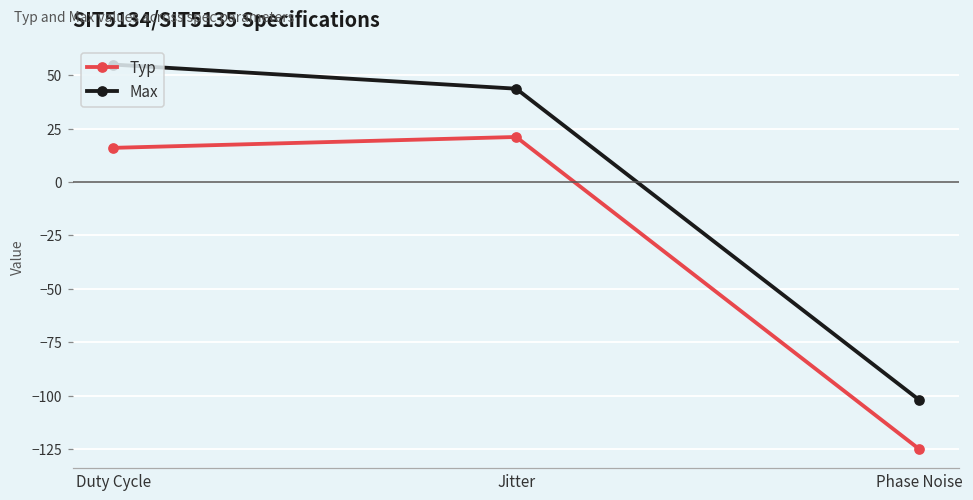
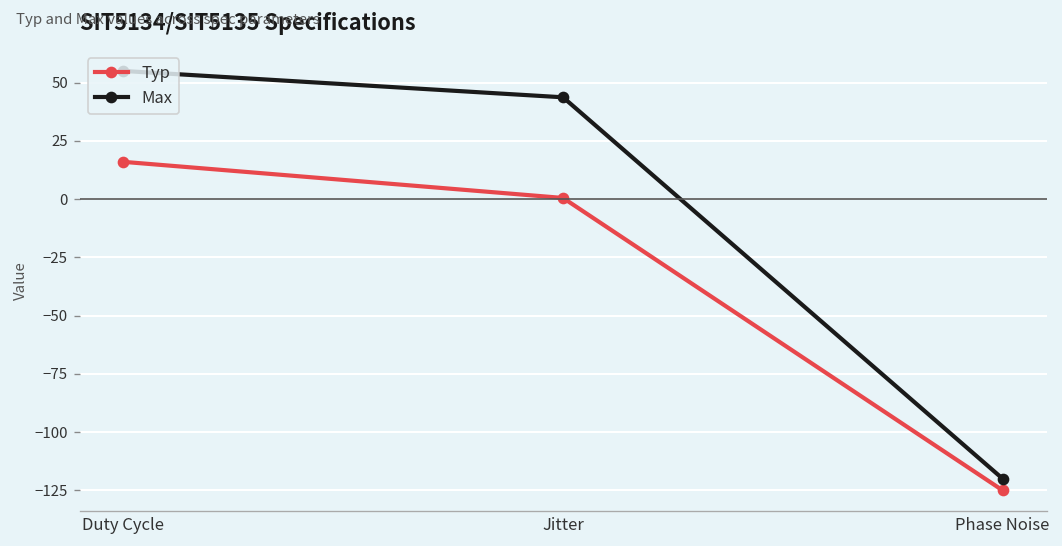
Typ, Jitter: 21 -> 1
Max, Phase Noise: -102 -> -120
